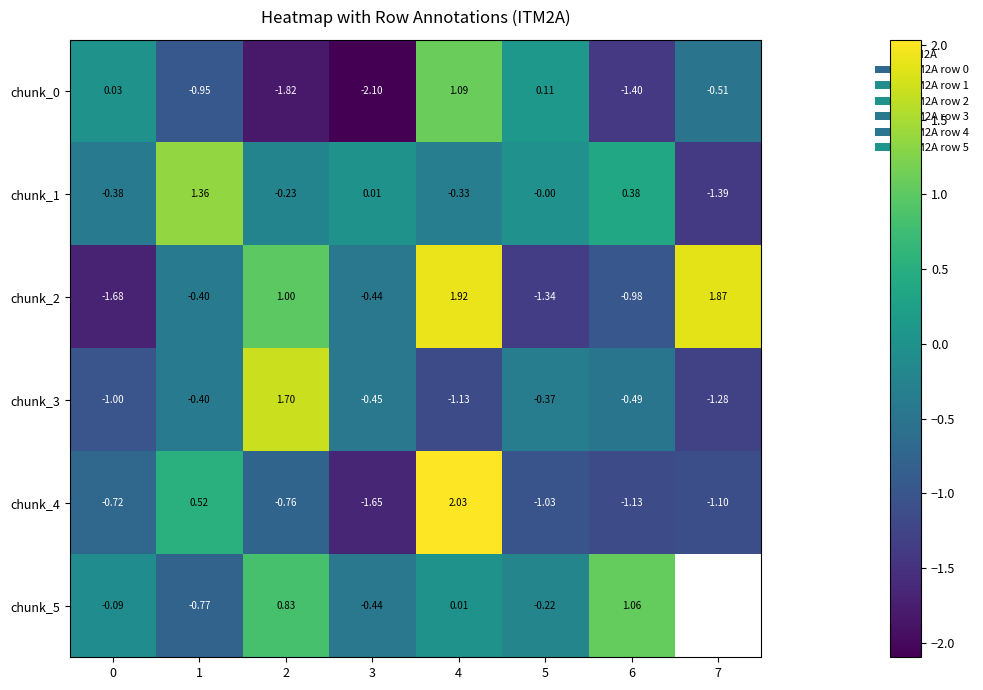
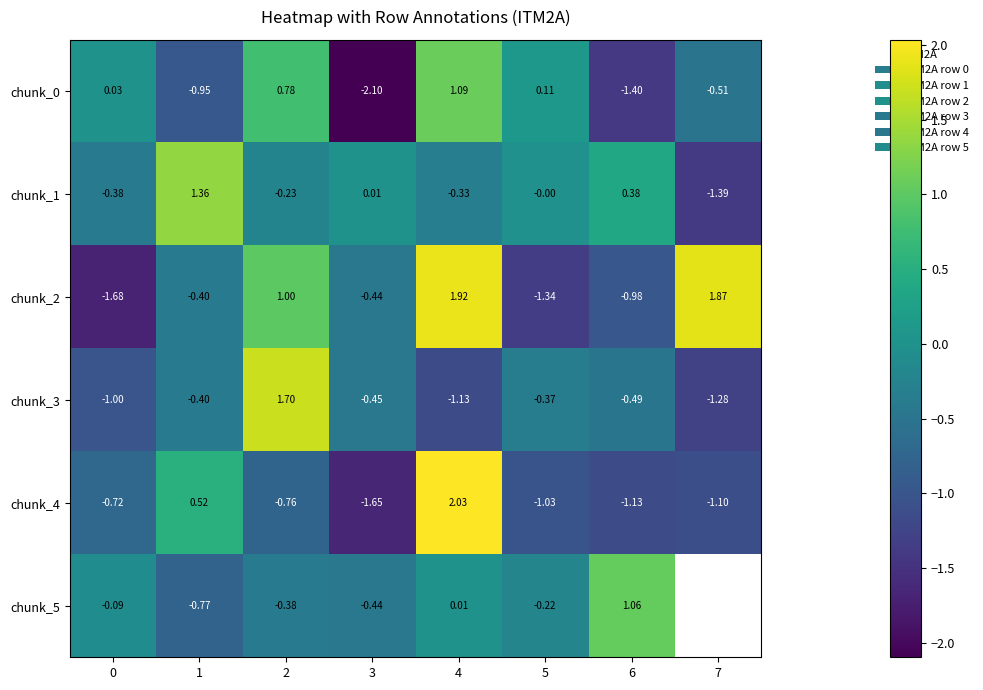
chunk_0, 2: -1.82 -> 0.78
chunk_5, 2: 0.83 -> -0.38
